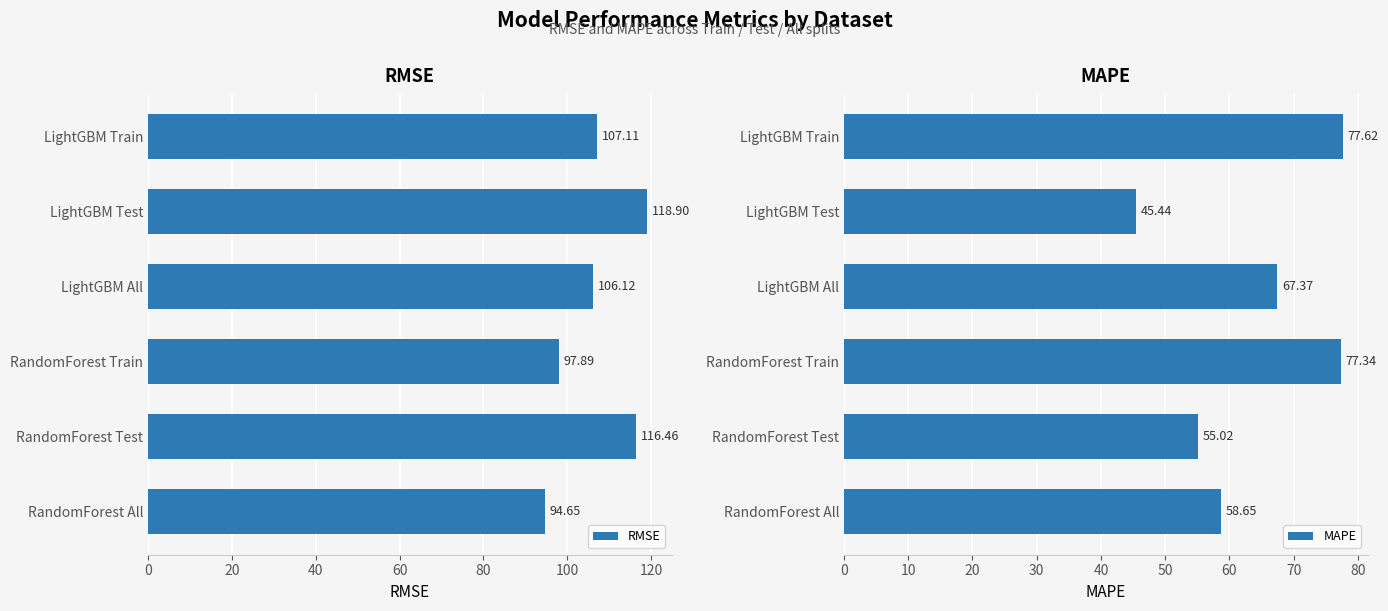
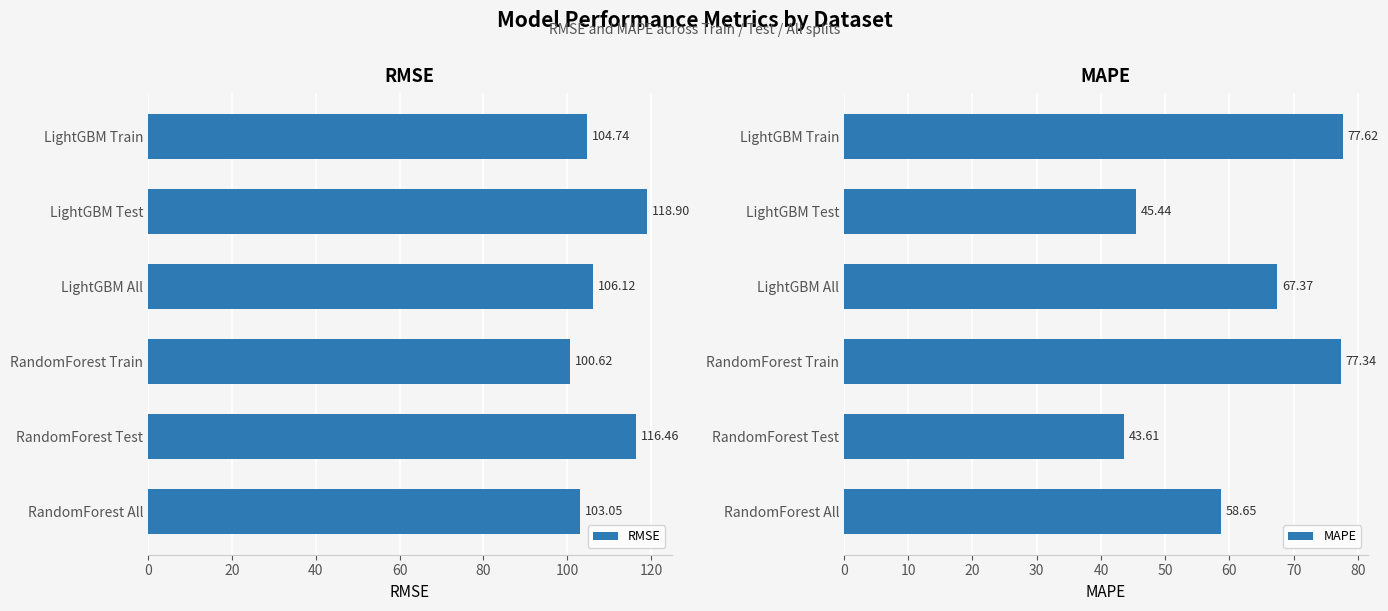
RMSE, LightGBM Train: 107.11 -> 104.74
RMSE, RandomForest Train: 97.89 -> 100.62
RMSE, RandomForest All: 94.65 -> 103.05
MAPE, RandomForest Test: 55.02 -> 43.61
